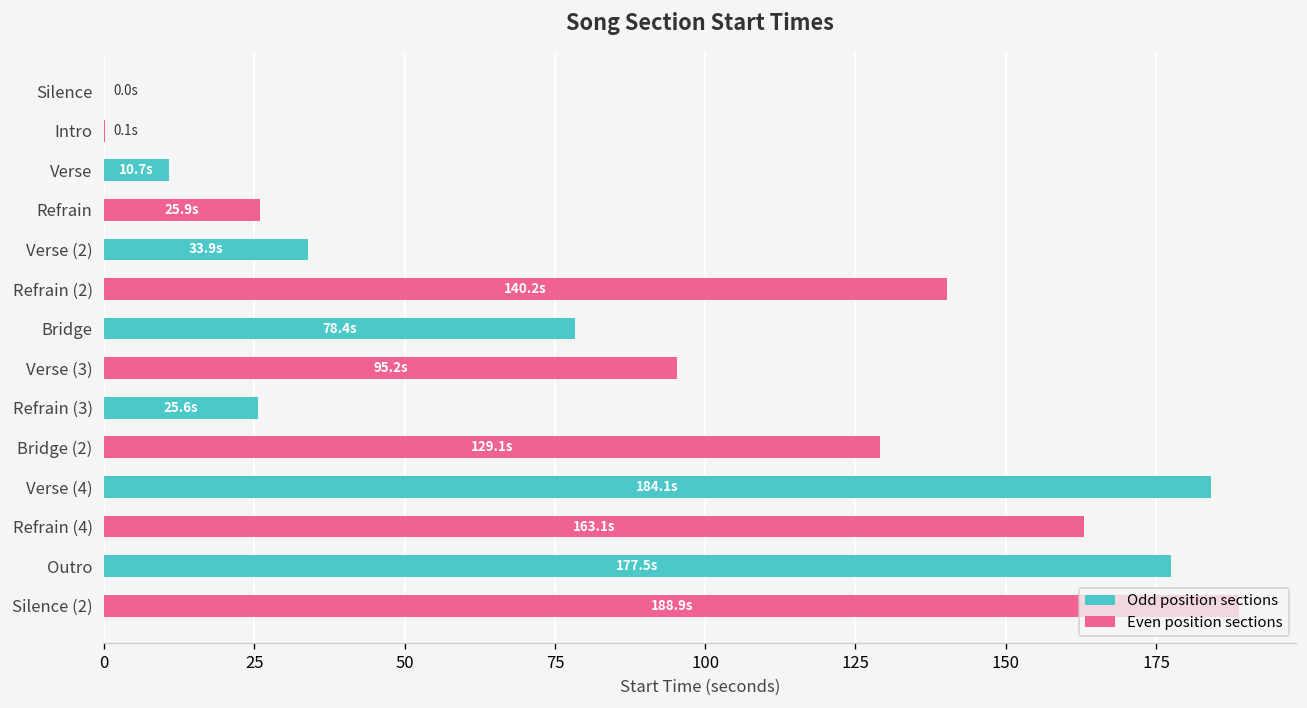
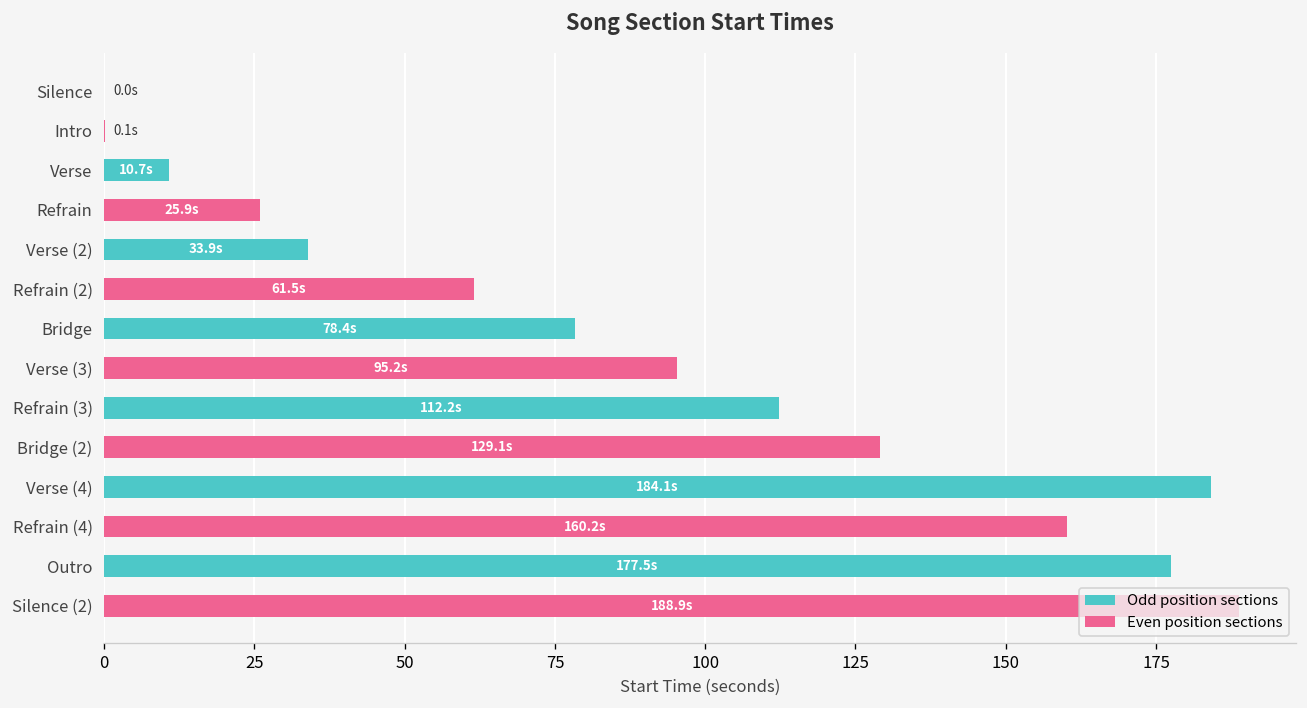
Refrain (2): 140.2s -> 61.5s
Refrain (3): 25.6s -> 112.2s
Refrain (4): 163.1s -> 160.2s
